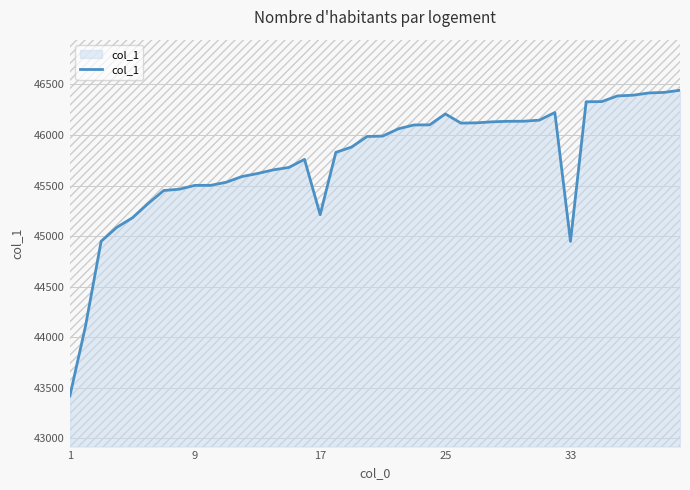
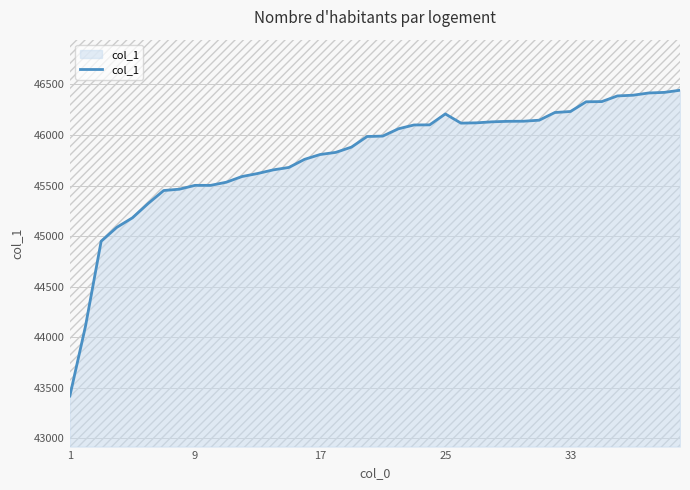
17: 45210 -> 45810
33: 44950 -> 46230
